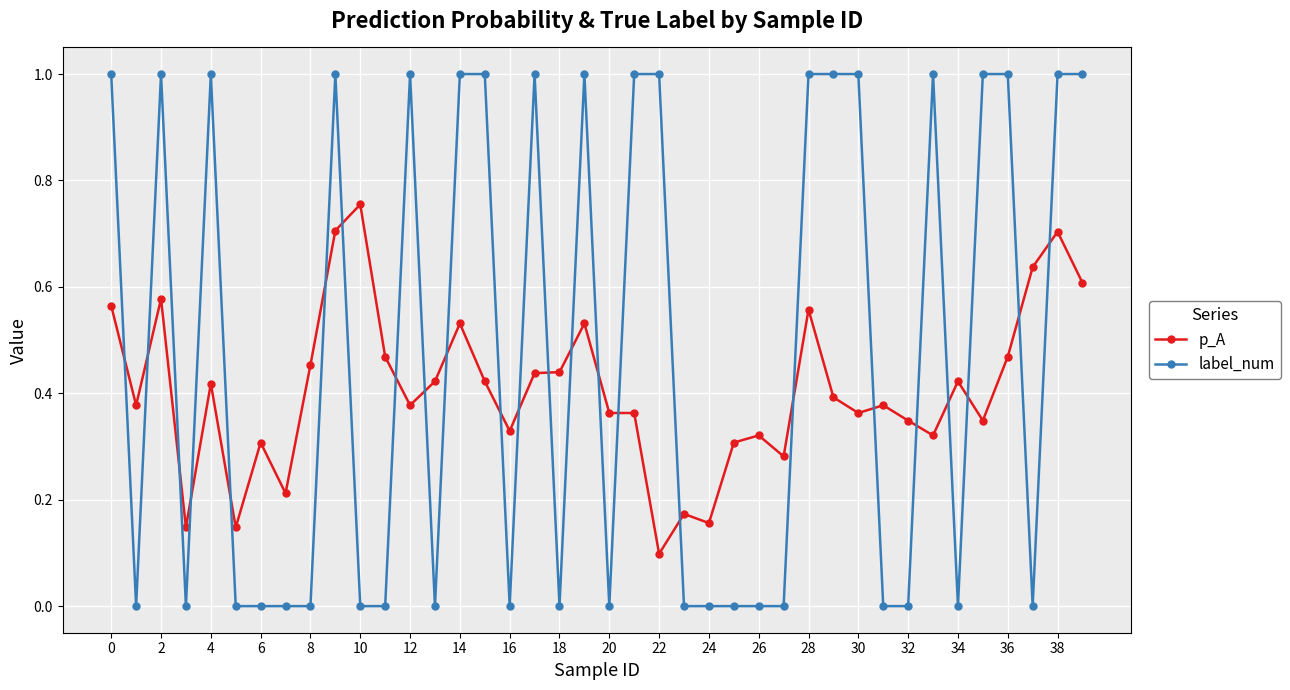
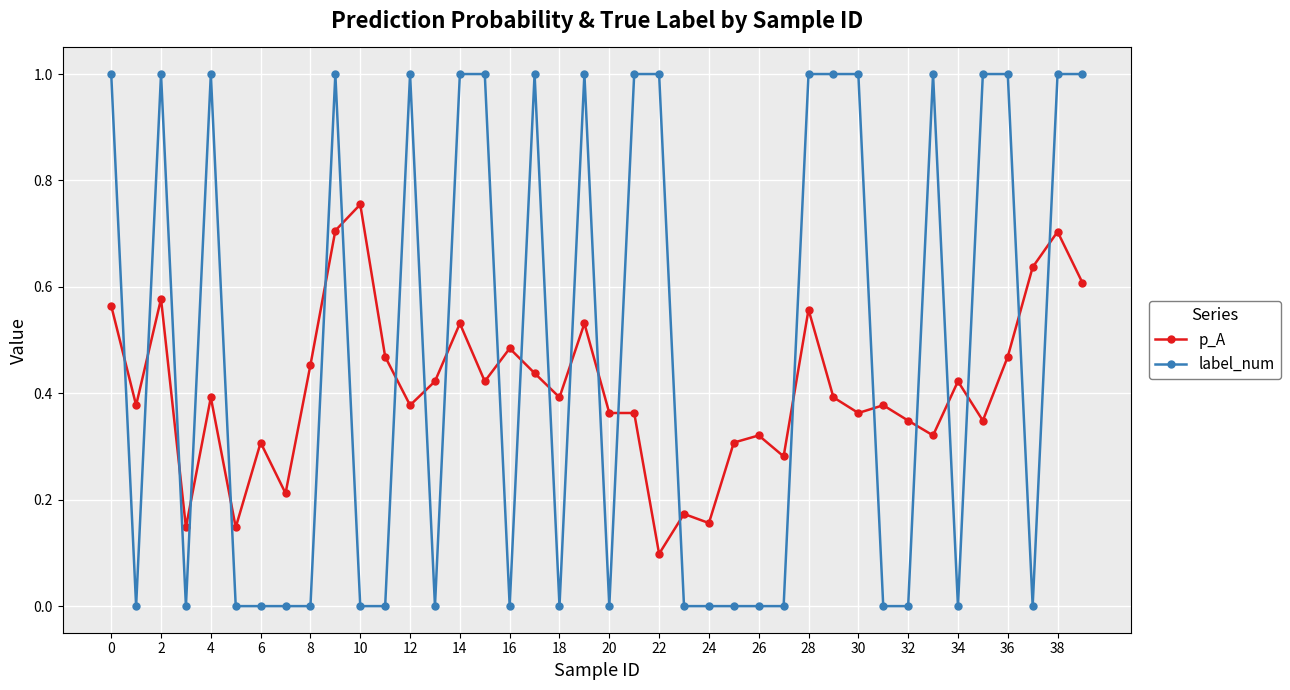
p_A, 4: 0.42 -> 0.39
p_A, 16: 0.33 -> 0.48
p_A, 18: 0.44 -> 0.39
